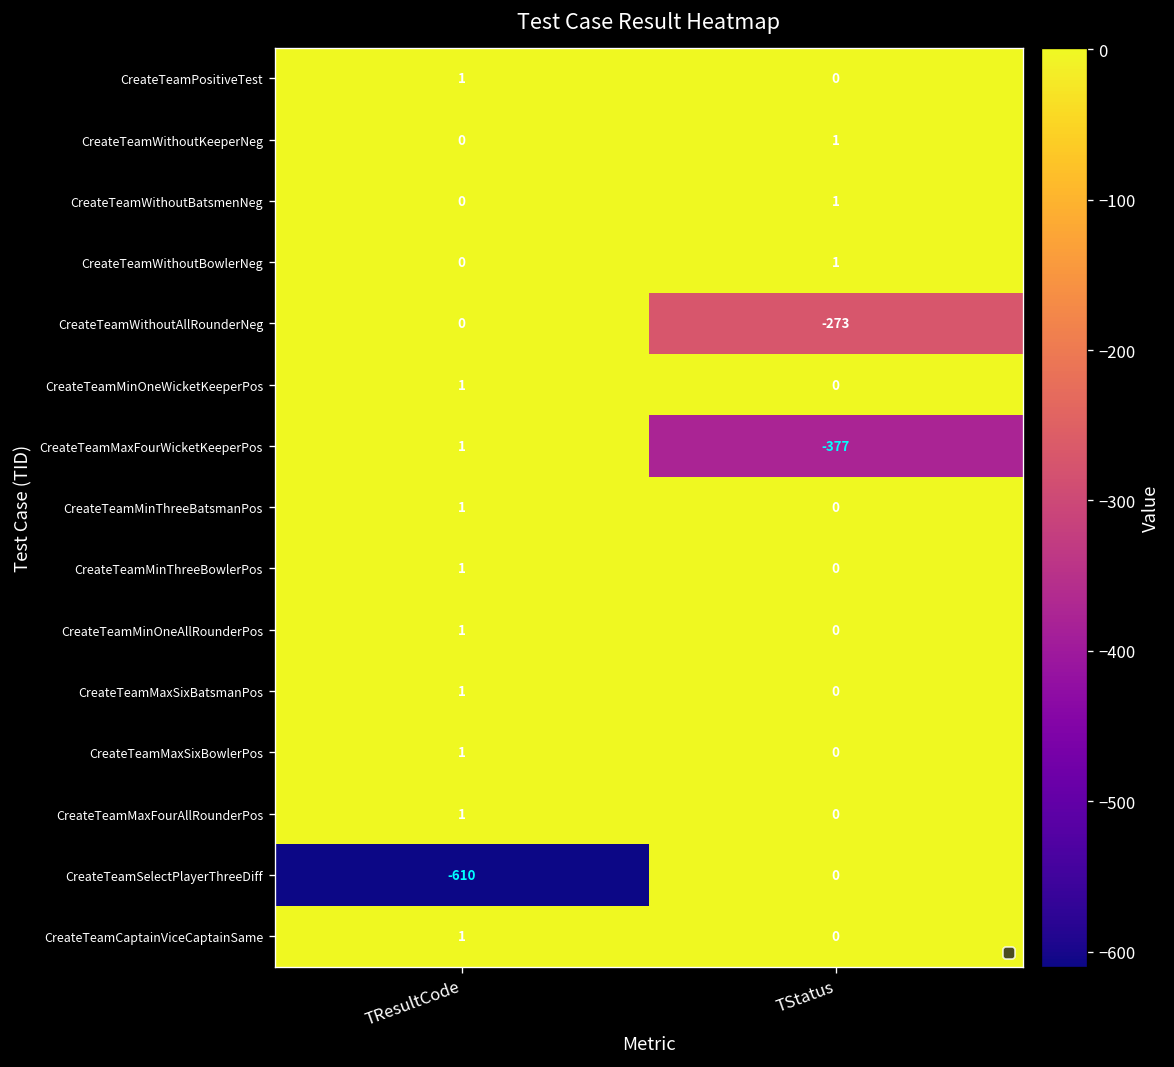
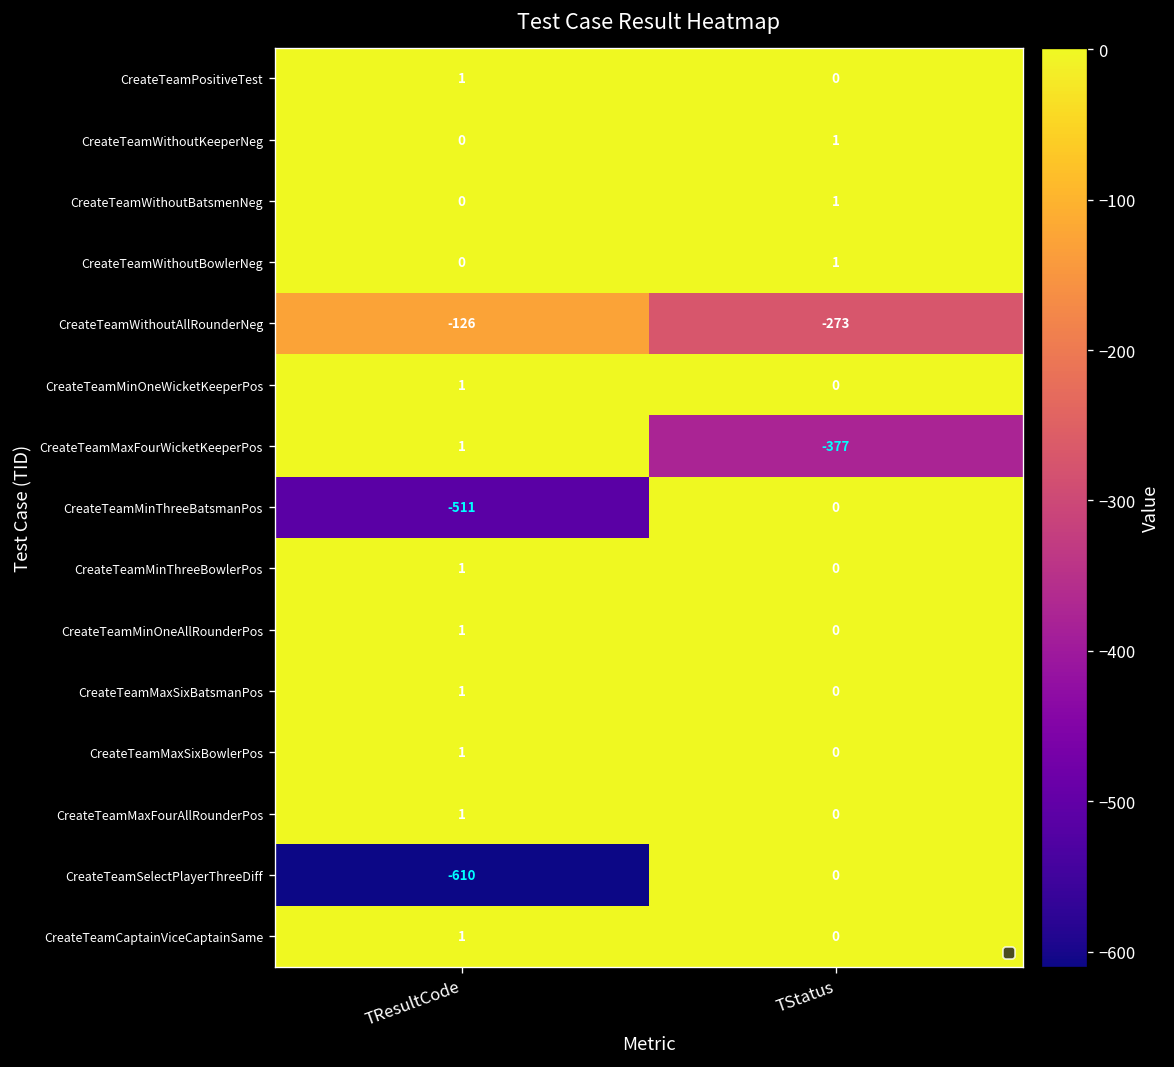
CreateTeamWithoutAllRounderNeg, TResultCode: 0 -> -126
CreateTeamMinThreeBatsmanPos, TResultCode: 1 -> -511
